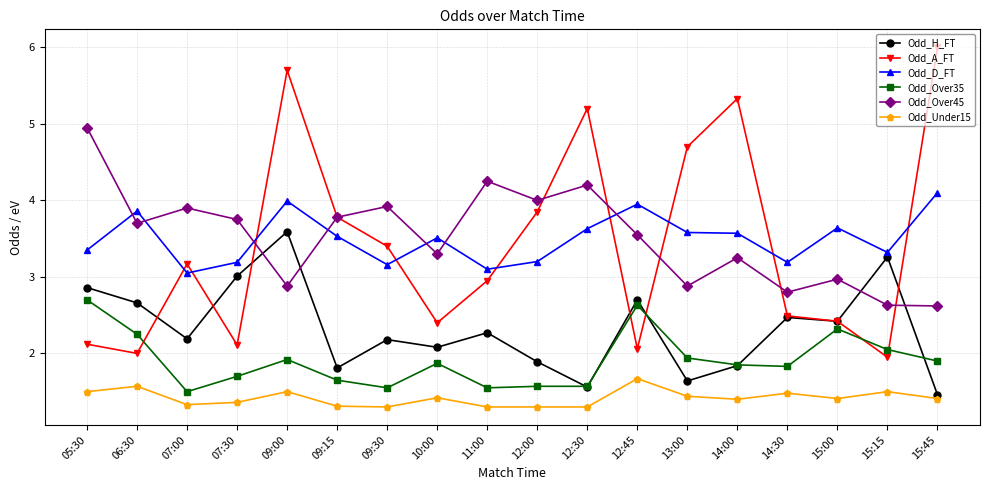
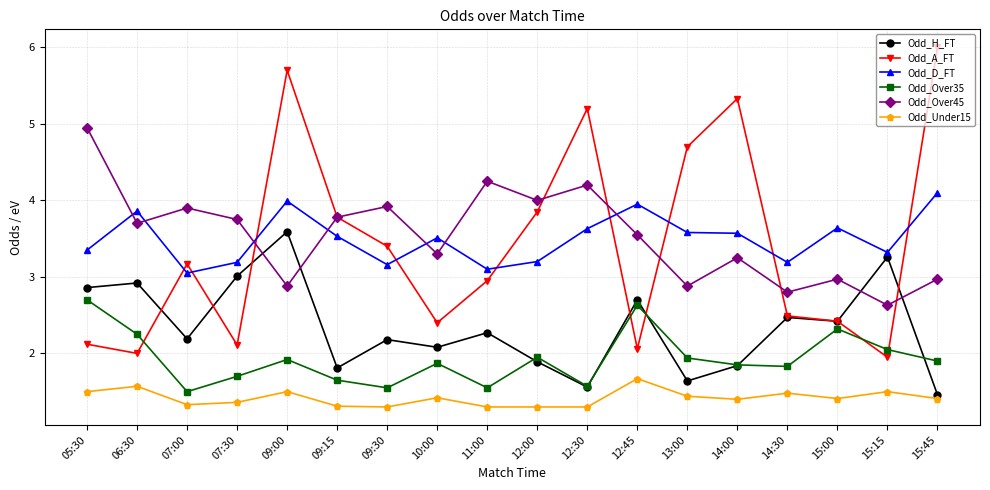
Odd_H_FT, 06:30: 2.7 -> 2.9
Odd_Over35, 12:00: 1.6 -> 2.0
Odd_Over45, 15:45: 2.6 -> 3.0
